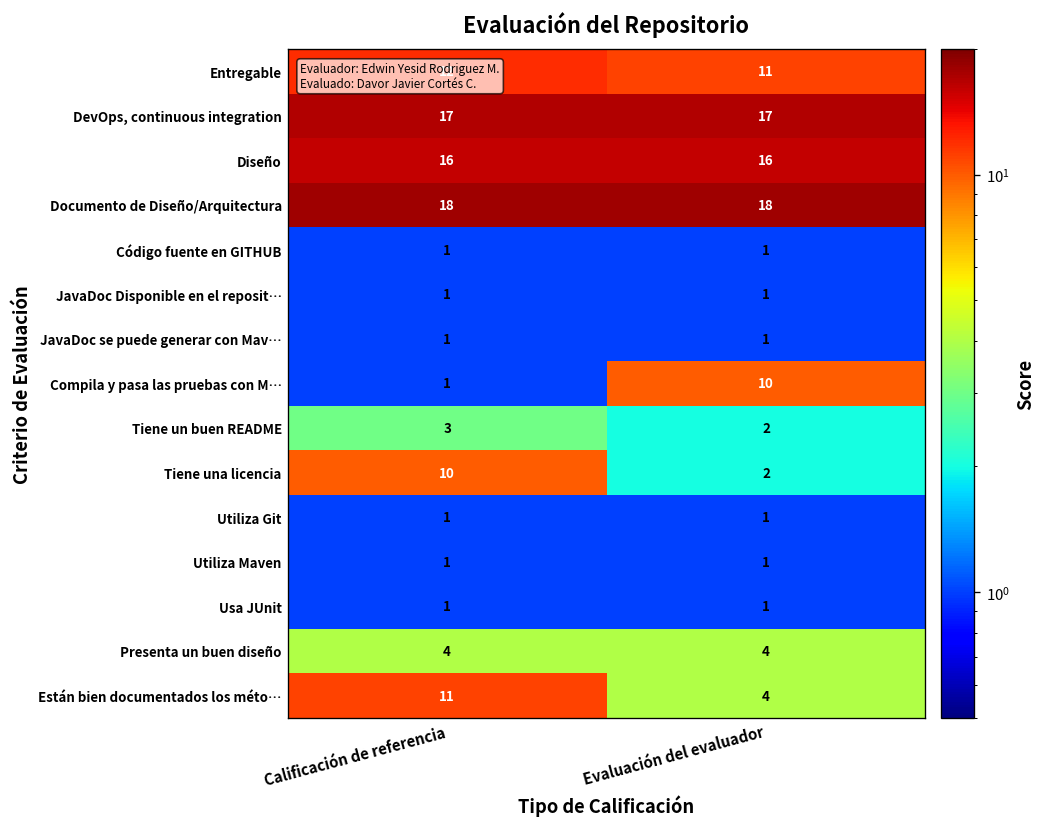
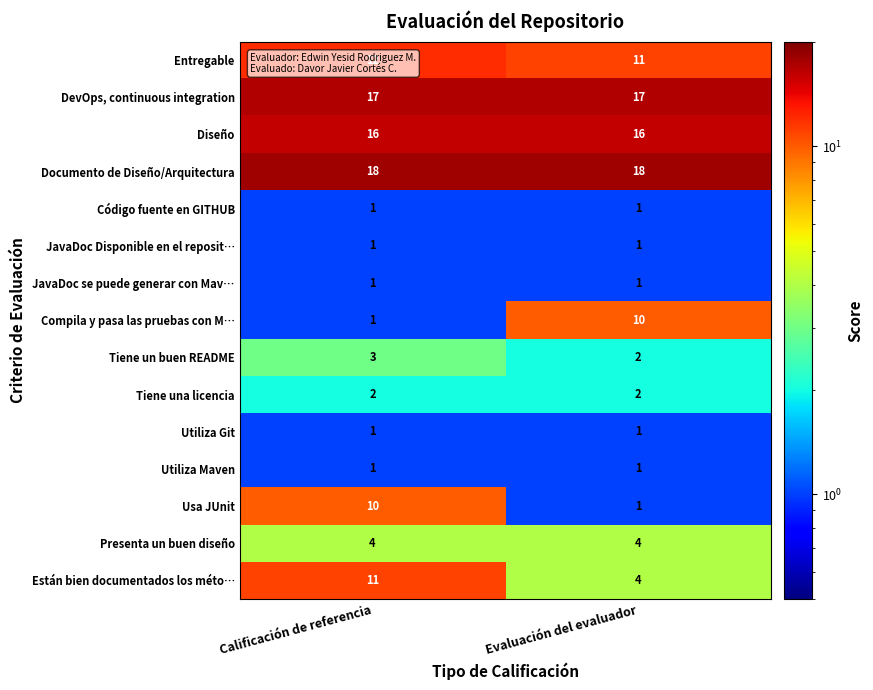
Tiene una licencia, Calificación de referencia: 10 -> 2
Usa JUnit, Calificación de referencia: 1 -> 10
